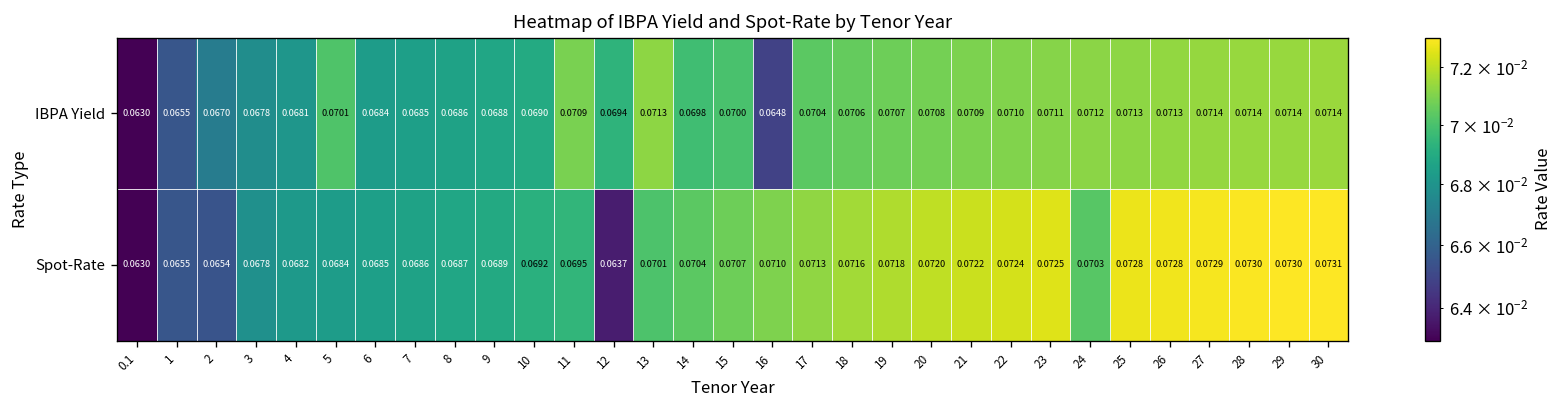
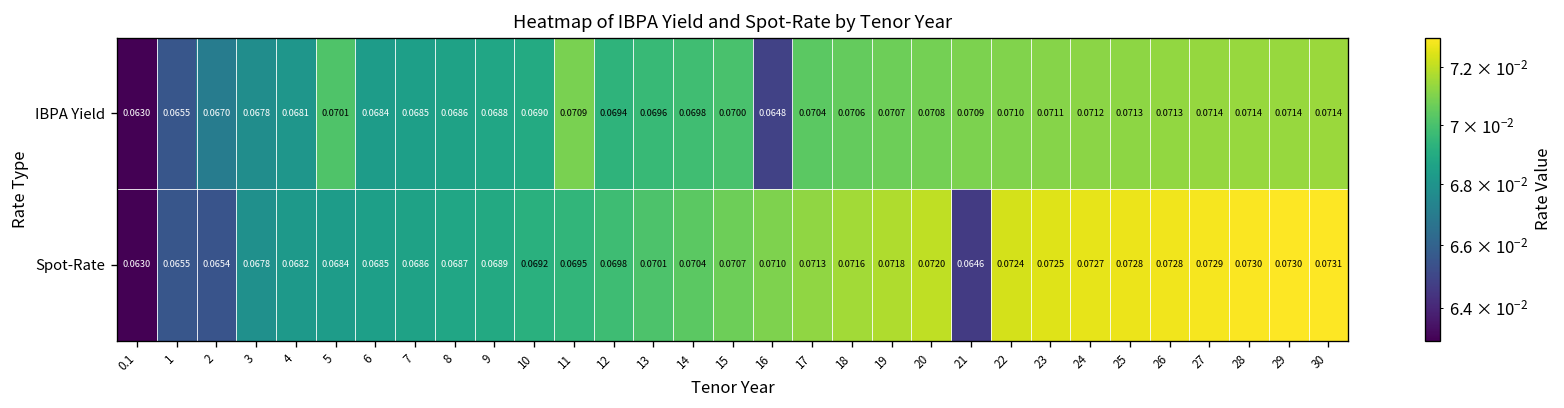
IBPA Yield, 13: 0.0713 -> 0.0696
Spot-Rate, 12: 0.0637 -> 0.0698
Spot-Rate, 21: 0.0722 -> 0.0646
Spot-Rate, 24: 0.0703 -> 0.0727
